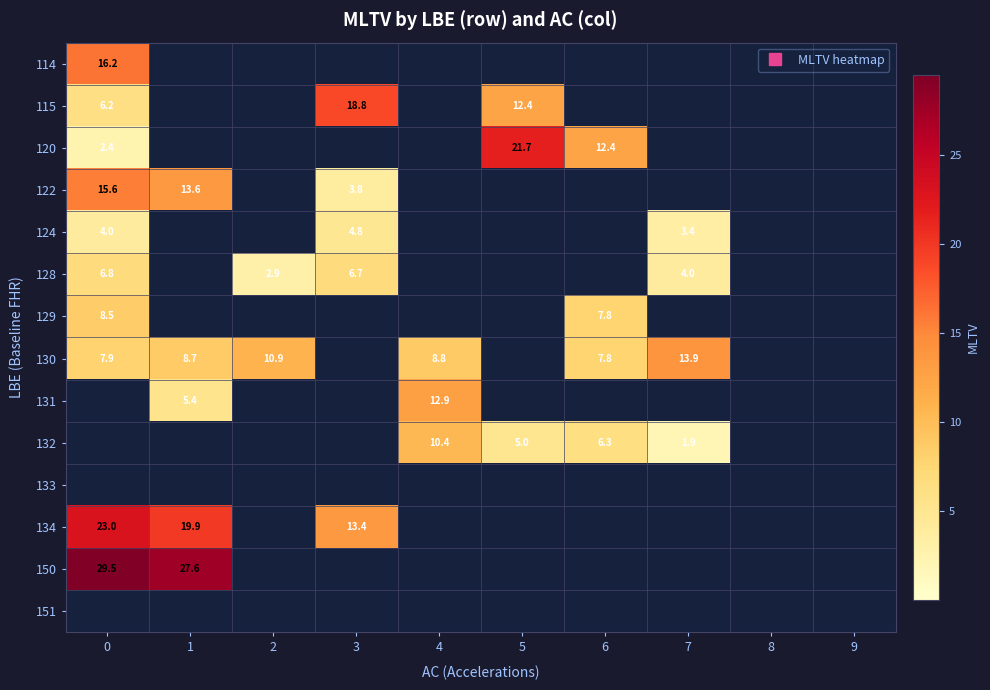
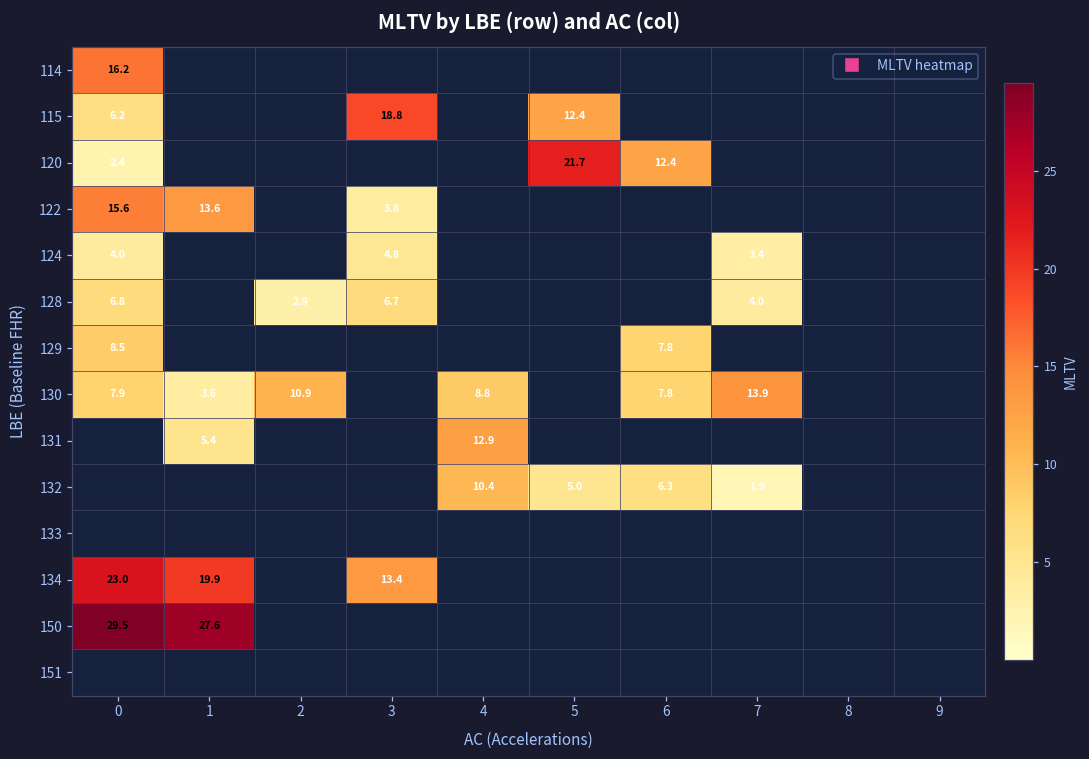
130, 1: 8.7 -> 3.6
